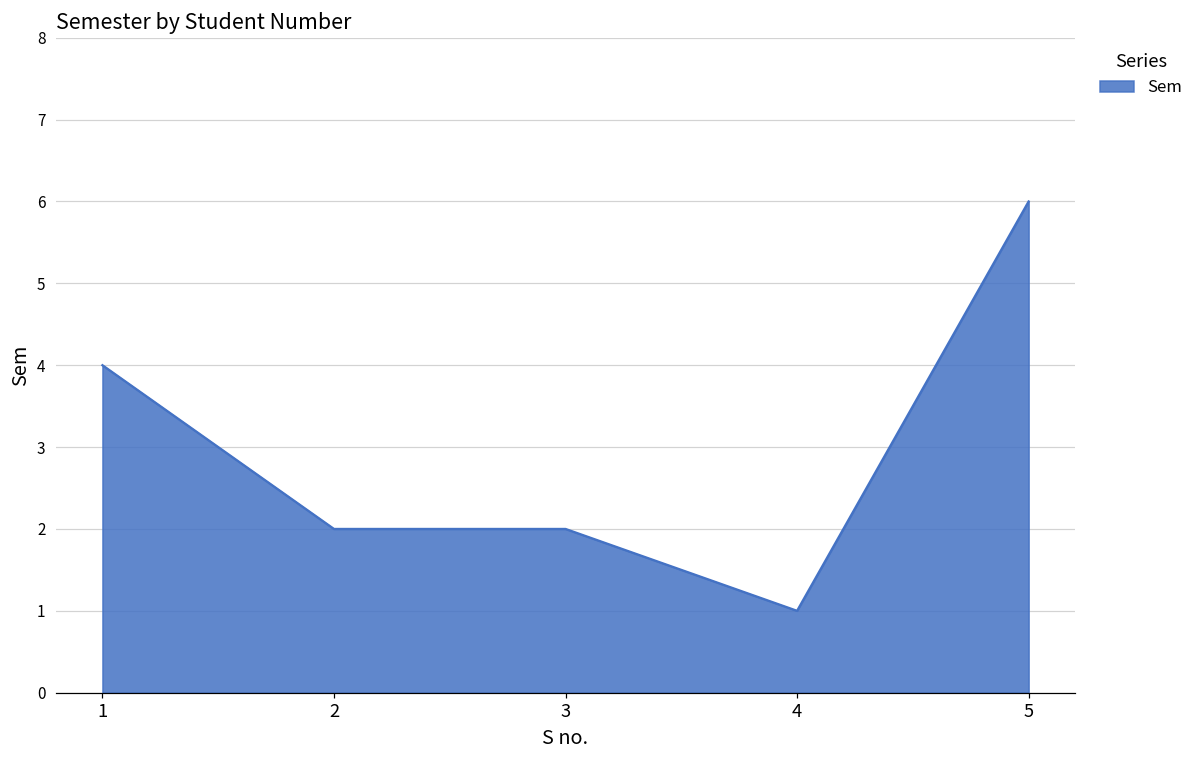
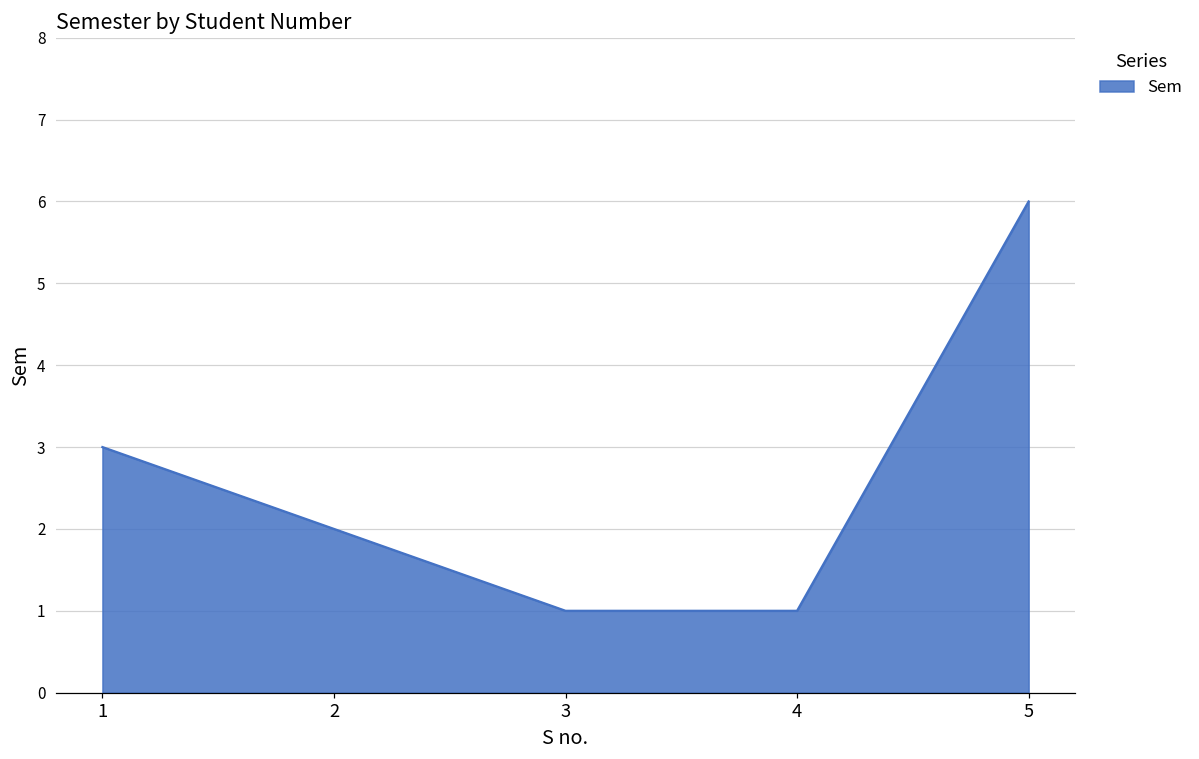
1: 4 -> 3
3: 2 -> 1
